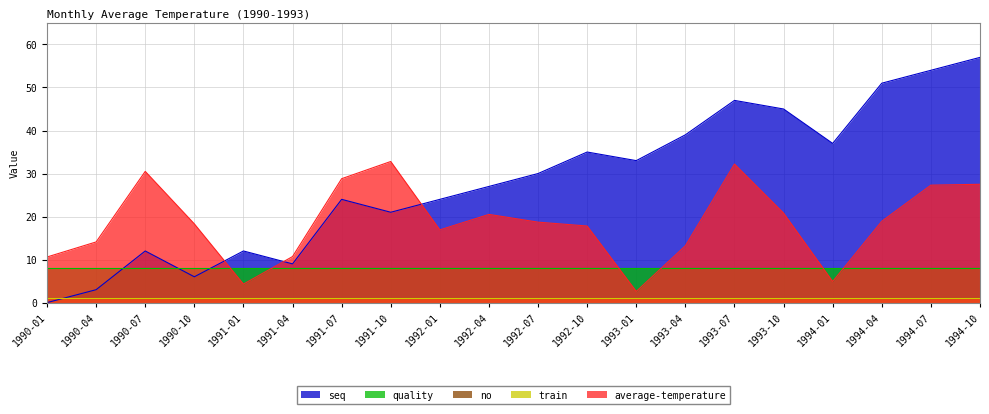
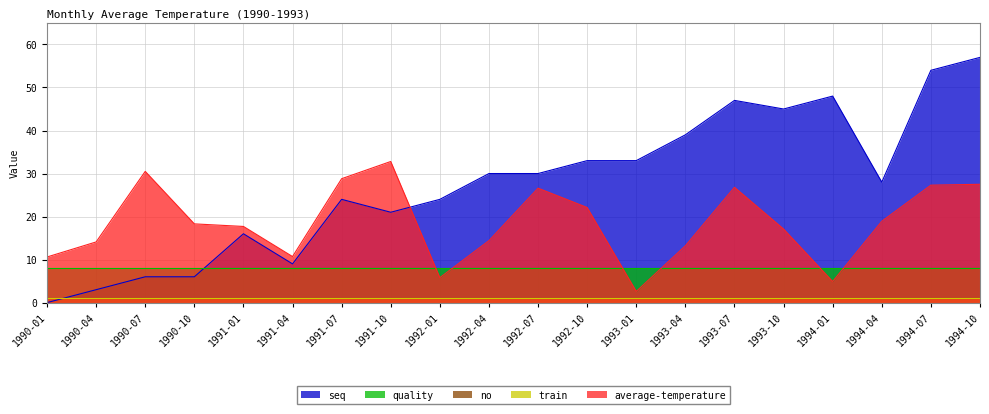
seq, 1990-07: 12 -> 6
seq, 1991-01: 12 -> 16
average-temperature, 1991-01: 4 -> 18
average-temperature, 1992-01: 17 -> 6
seq, 1992-04: 27 -> 30
average-temperature, 1992-04: 21 -> 14
average-temperature, 1992-07: 19 -> 27
seq, 1992-10: 35 -> 33
average-temperature, 1992-10: 18 -> 22
average-temperature, 1993-07: 32 -> 27
average-temperature, 1993-10: 21 -> 17
seq, 1994-01: 37 -> 48
seq, 1994-04: 51 -> 28
